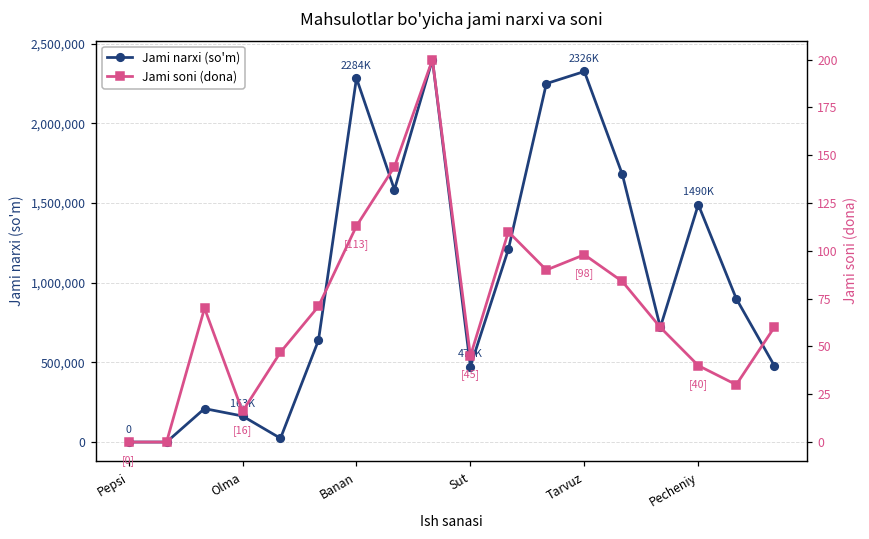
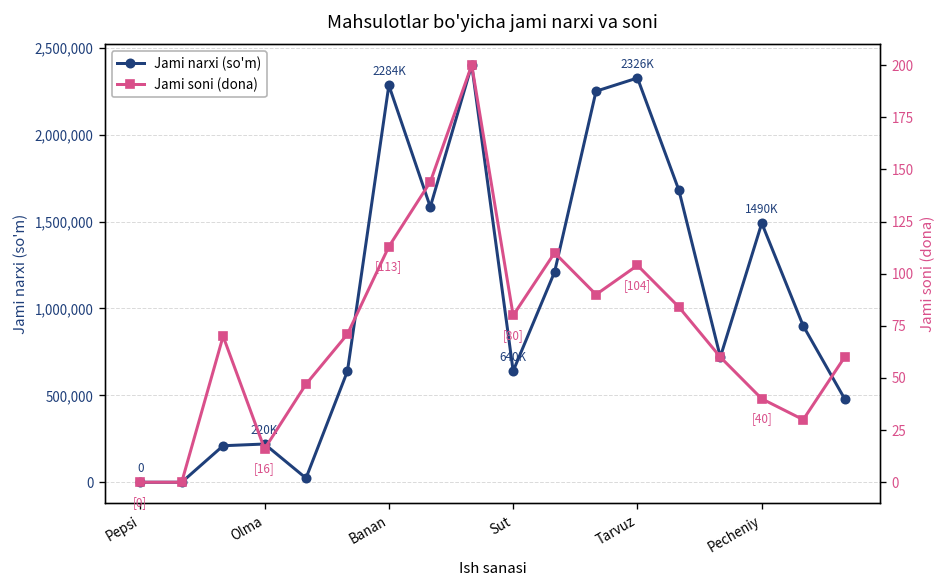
Jami narxi (so'm), Olma: 163K -> 220K
Jami narxi (so'm), Sut: 474K -> 640K
Jami soni (dona), Sut: 45] -> 80]
Jami soni (dona), Tarvuz: 98] -> 104]
